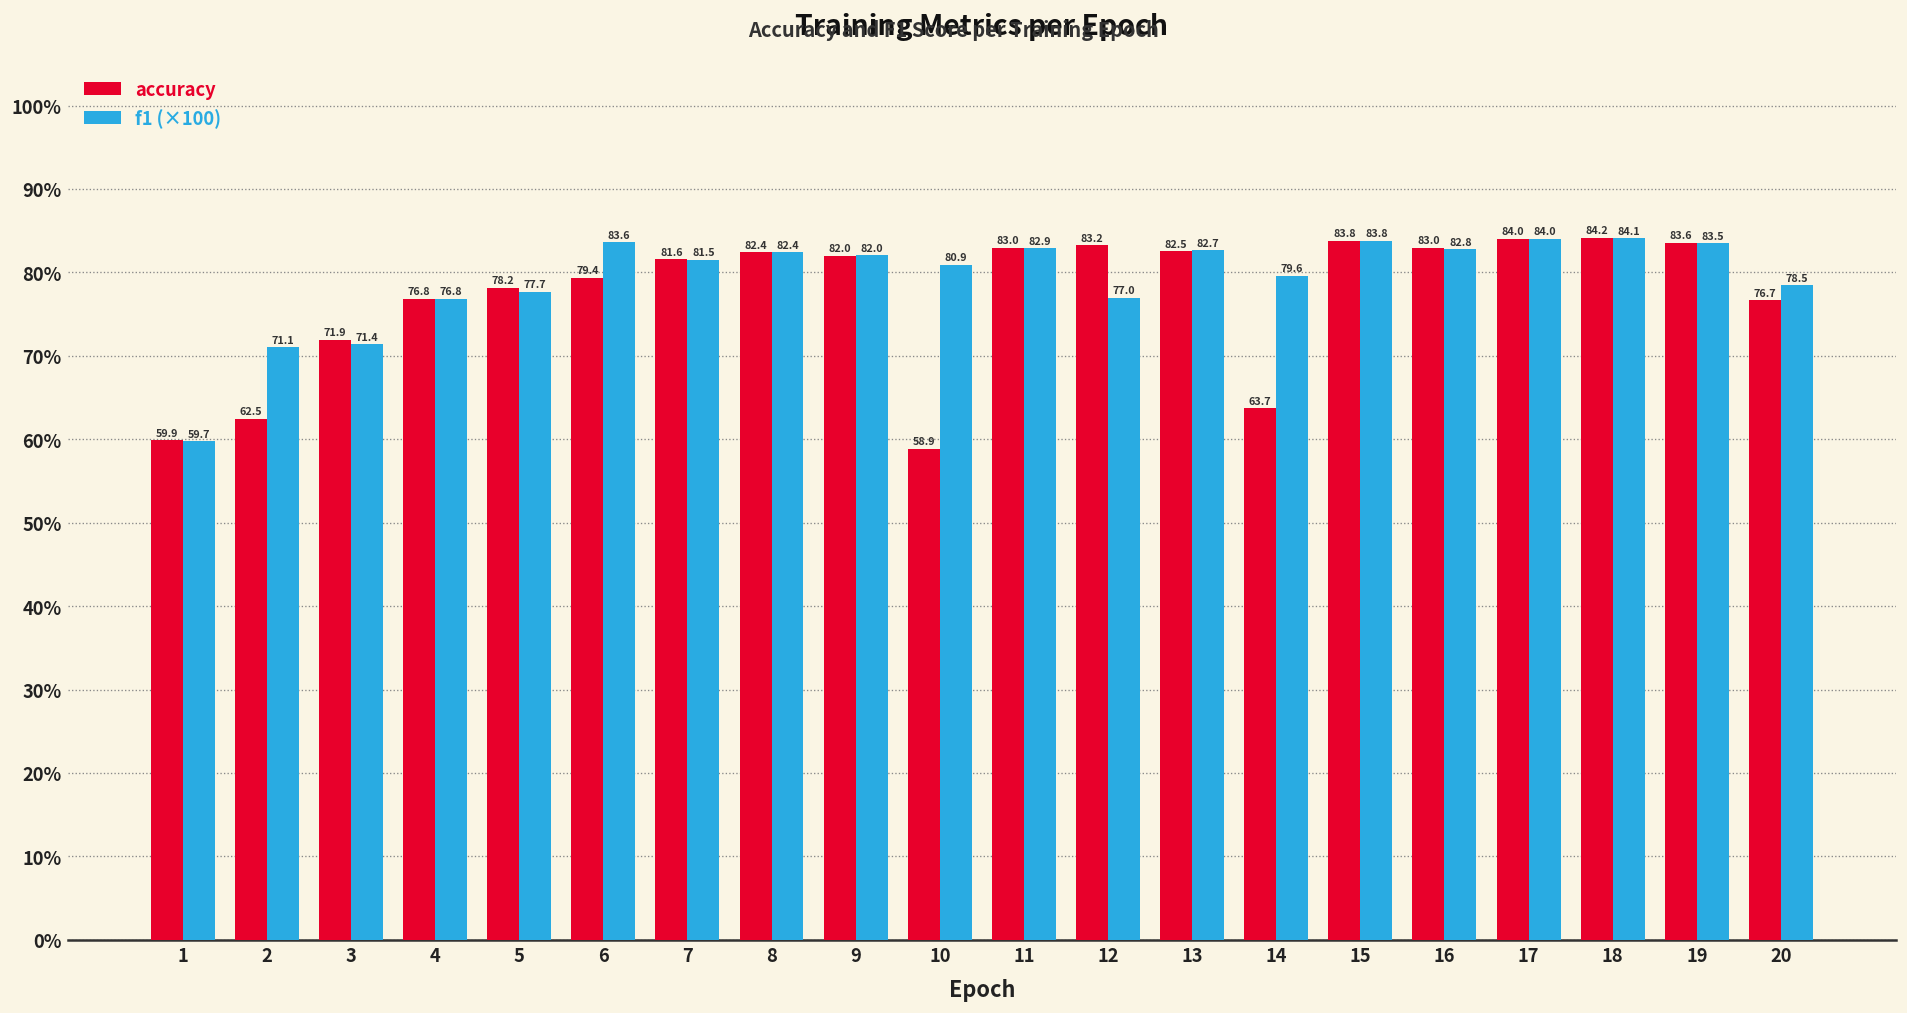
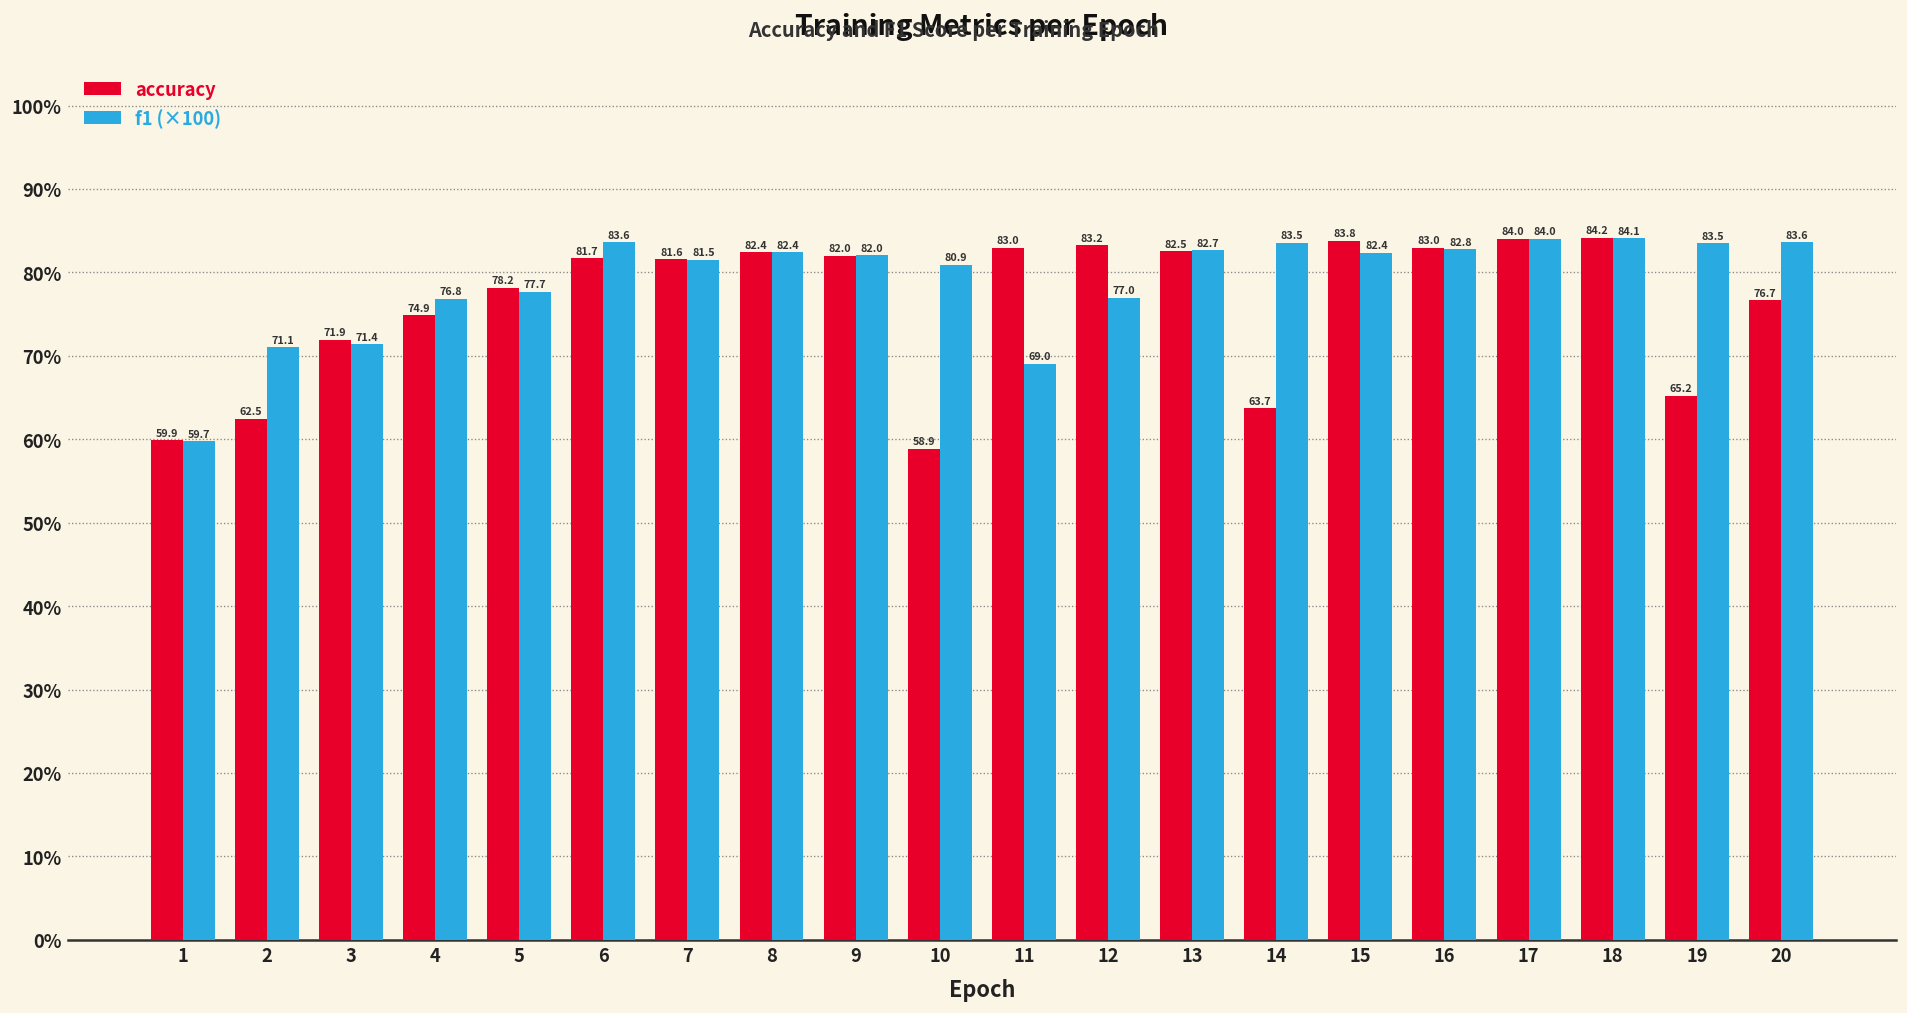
accuracy, 4: 76.8 -> 74.9
accuracy, 6: 79.4 -> 81.7
f1 (×100), 11: 82.9 -> 69.0
f1 (×100), 14: 79.6 -> 83.5
f1 (×100), 15: 83.8 -> 82.4
accuracy, 19: 83.6 -> 65.2
f1 (×100), 20: 78.5 -> 83.6
